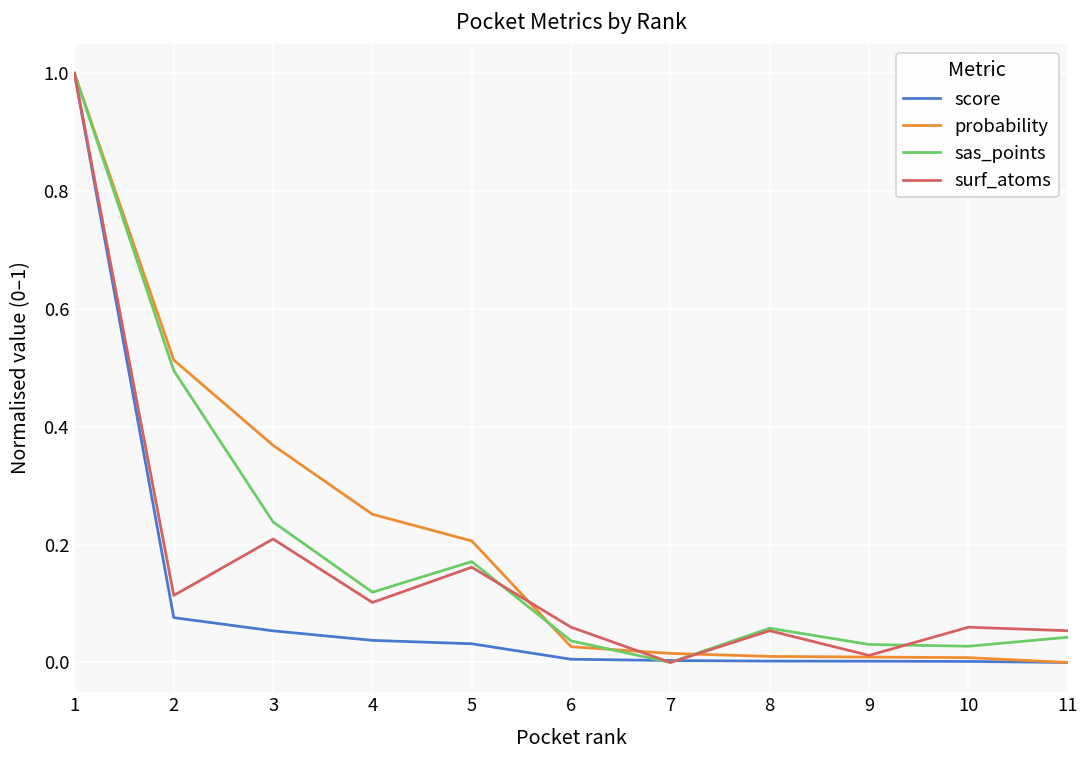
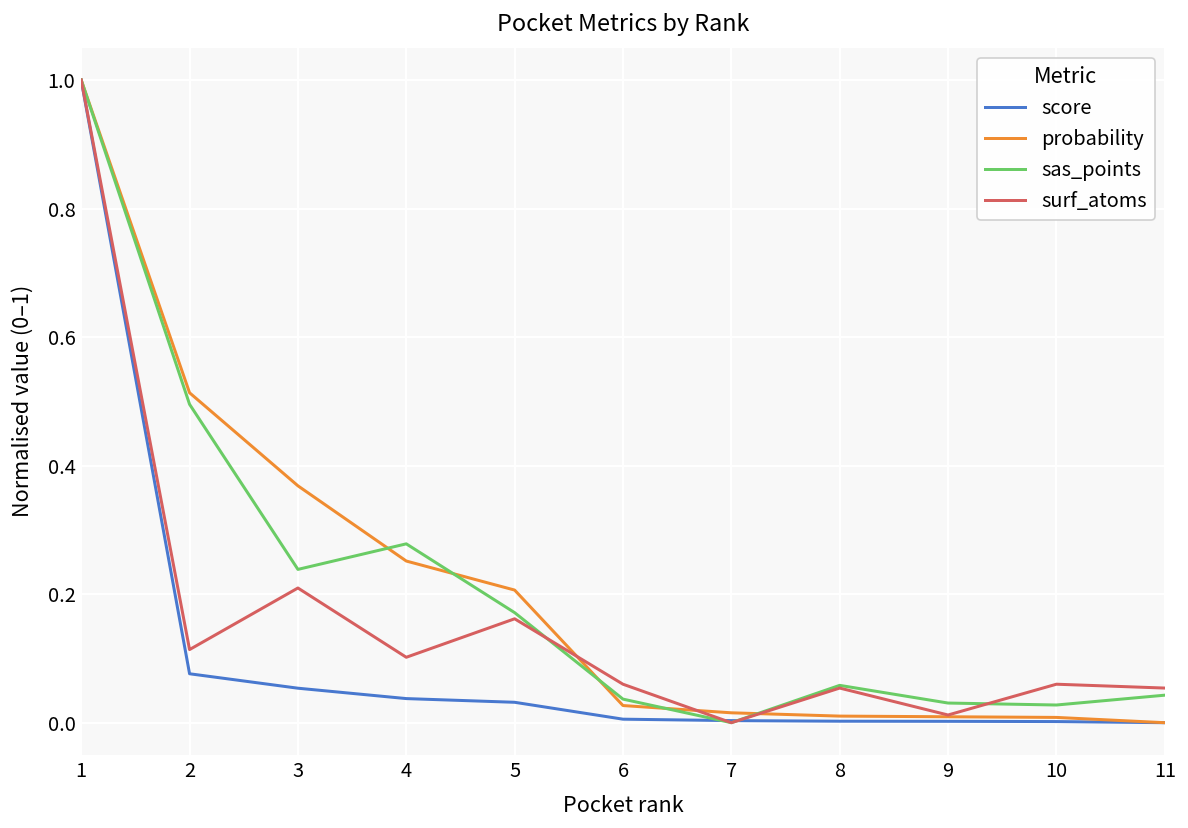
sas_points, 4: 0.12 -> 0.28
